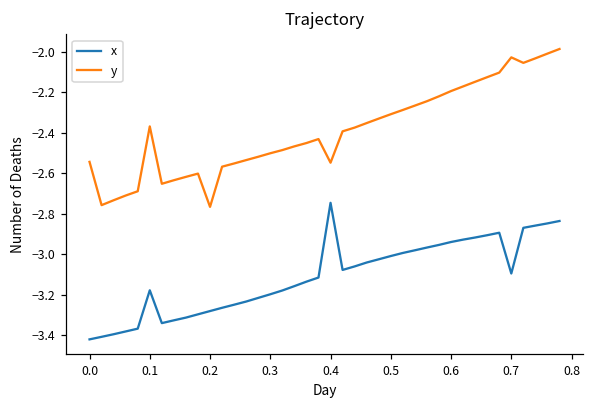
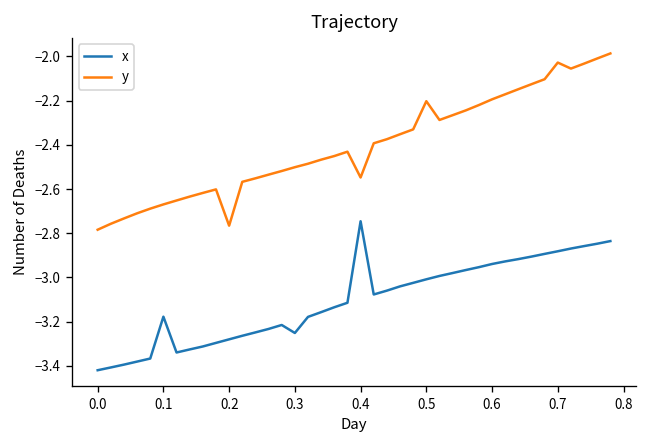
y, 0.0: -2.54 -> -2.78
y, 0.1: -2.37 -> -2.67
x, 0.3: -3.20 -> -3.25
y, 0.5: -2.31 -> -2.20
x, 0.7: -3.09 -> -2.88
